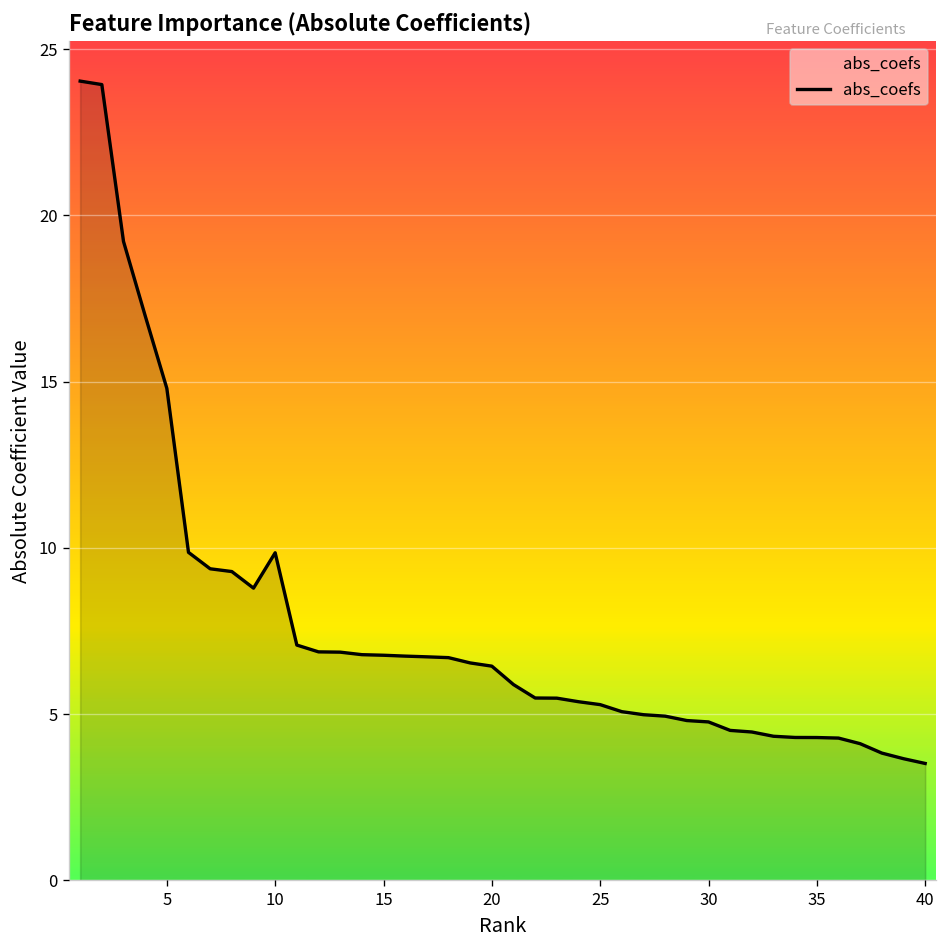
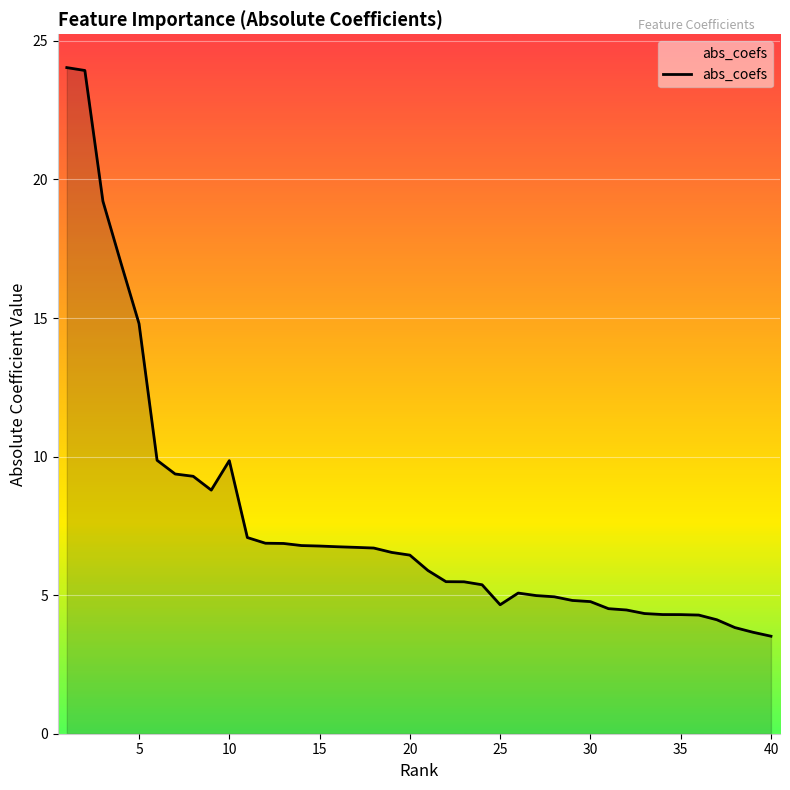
25: 5.3 -> 4.7
